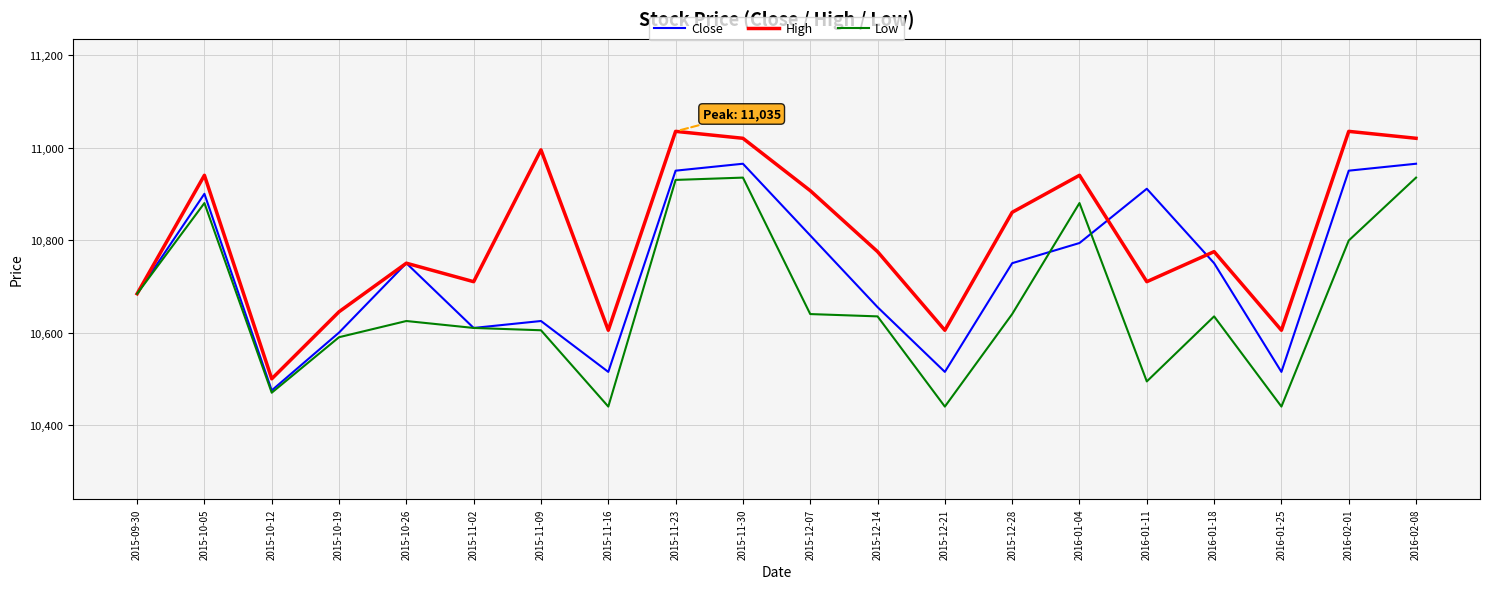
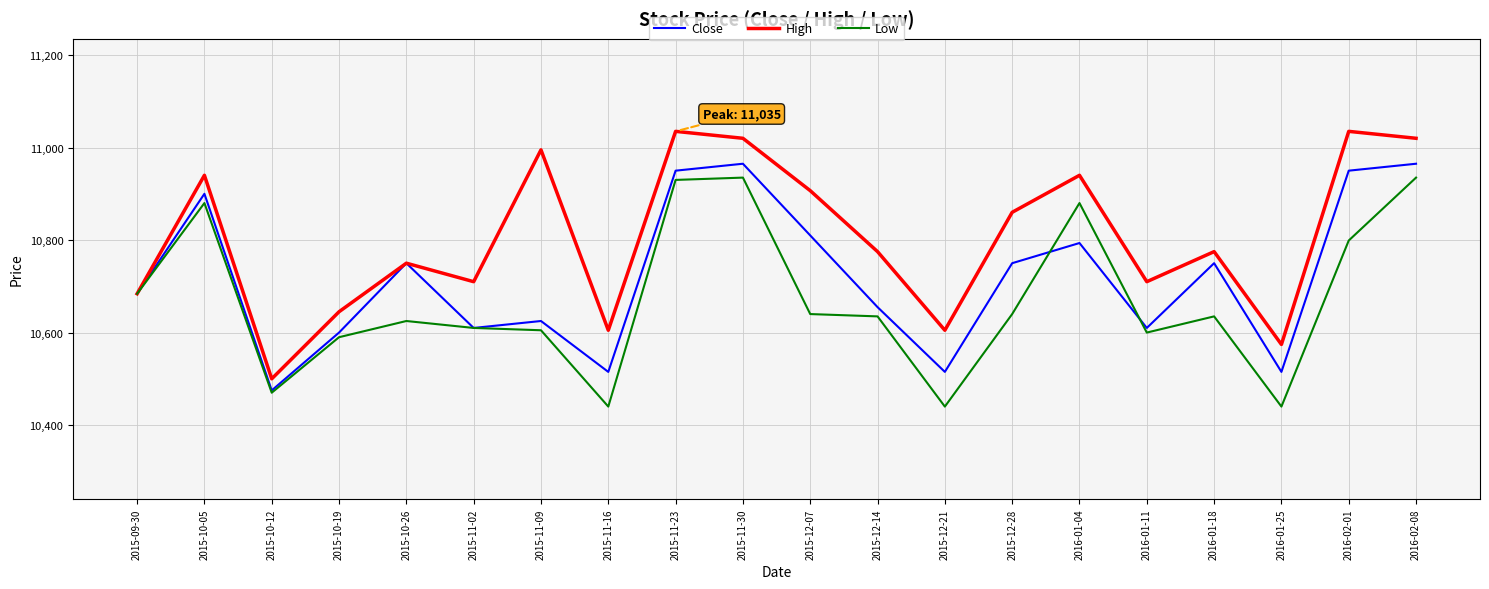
Close, 2016-01-11: 10,910 -> 10,610
Low, 2016-01-11: 10,490 -> 10,600
High, 2016-01-25: 10,610 -> 10,570
